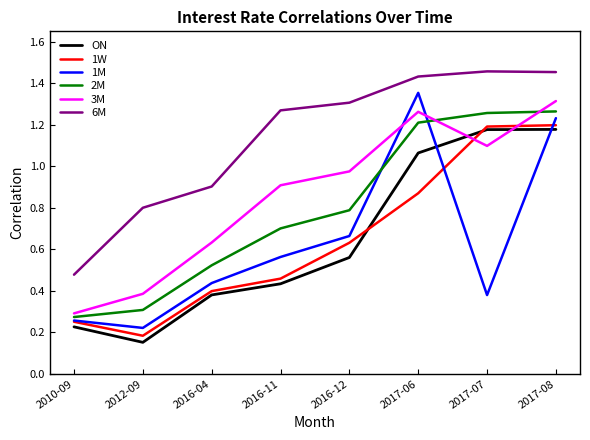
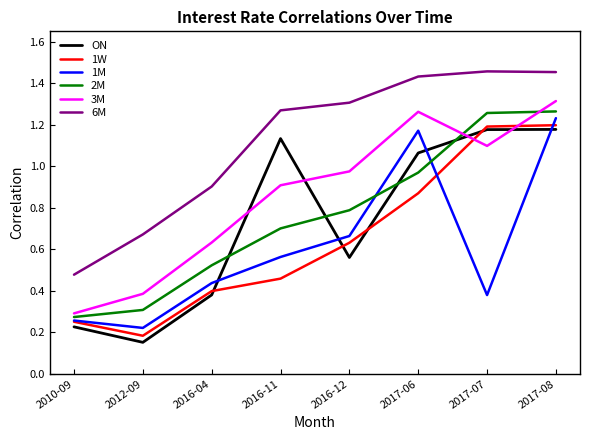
6M, 2012-09: 0.80 -> 0.67
ON, 2016-11: 0.43 -> 1.13
1M, 2017-06: 1.35 -> 1.17
2M, 2017-06: 1.21 -> 0.97
